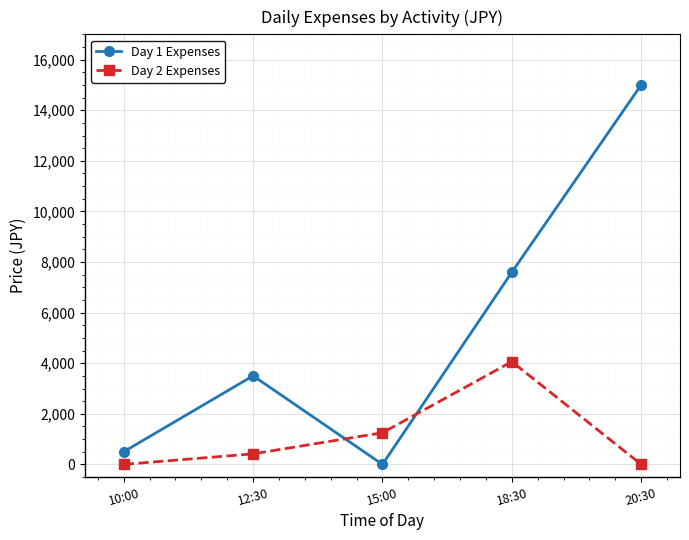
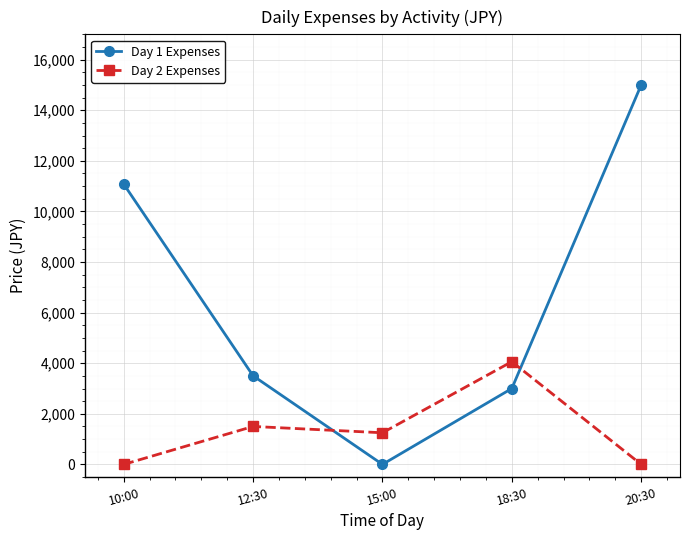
Day 1 Expenses, 10:00: 500 -> 11,100
Day 2 Expenses, 12:30: 400 -> 1,500
Day 1 Expenses, 18:30: 7,600 -> 3,000
